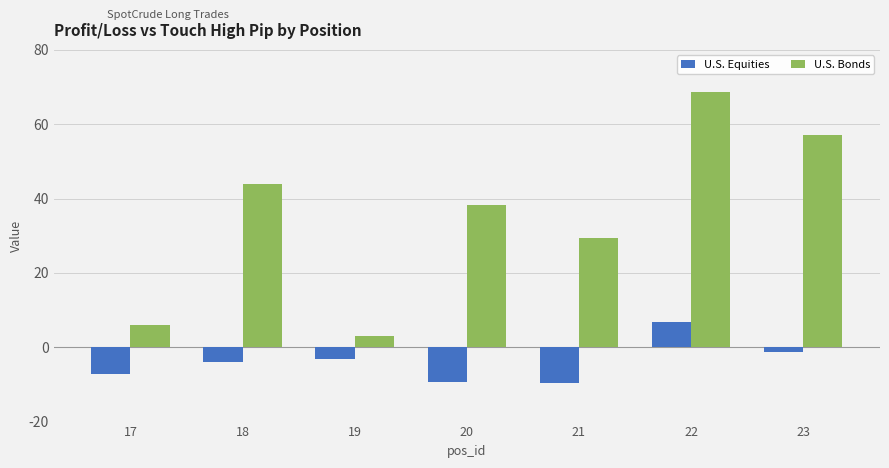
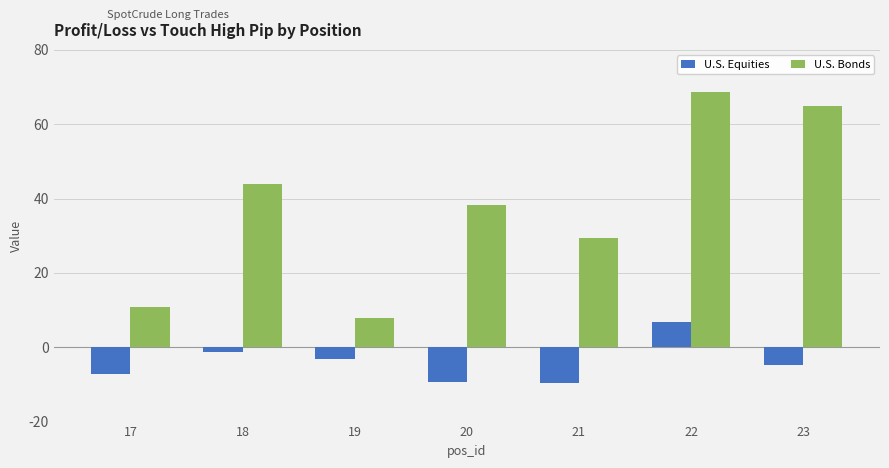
U.S. Bonds, 17: 6 -> 11
U.S. Equities, 18: -4 -> -1
U.S. Bonds, 19: 3 -> 8
U.S. Equities, 23: -1 -> -5
U.S. Bonds, 23: 57 -> 65
